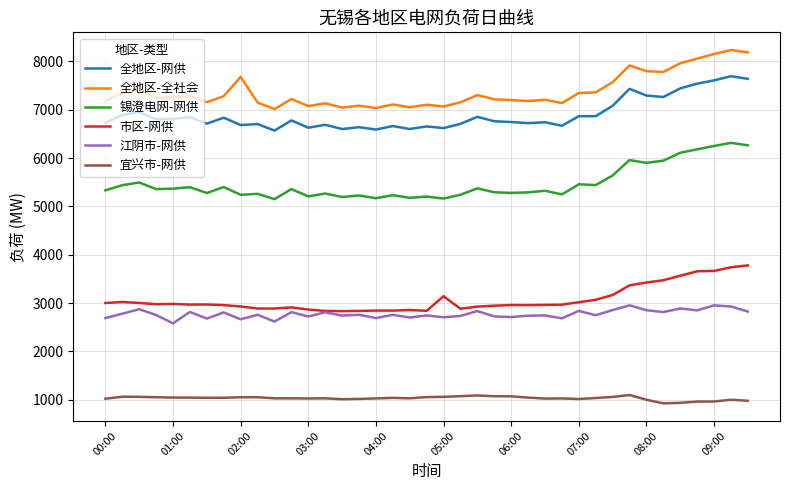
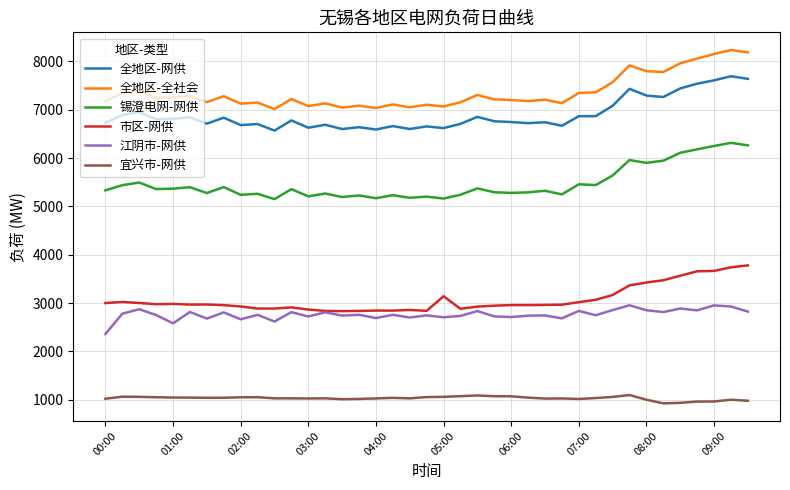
江阴市-网供, 00:00: 2700 -> 2400
全地区-全社会, 02:00: 7700 -> 7100
